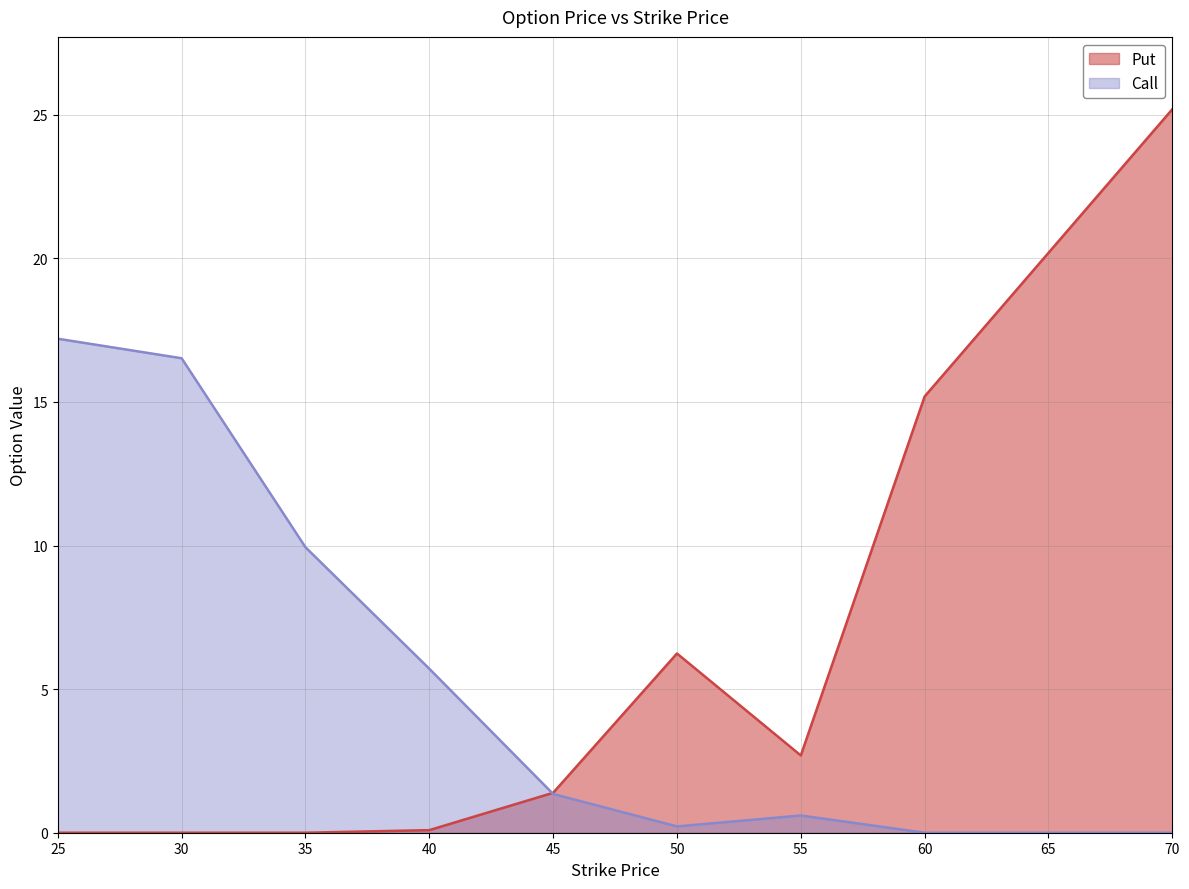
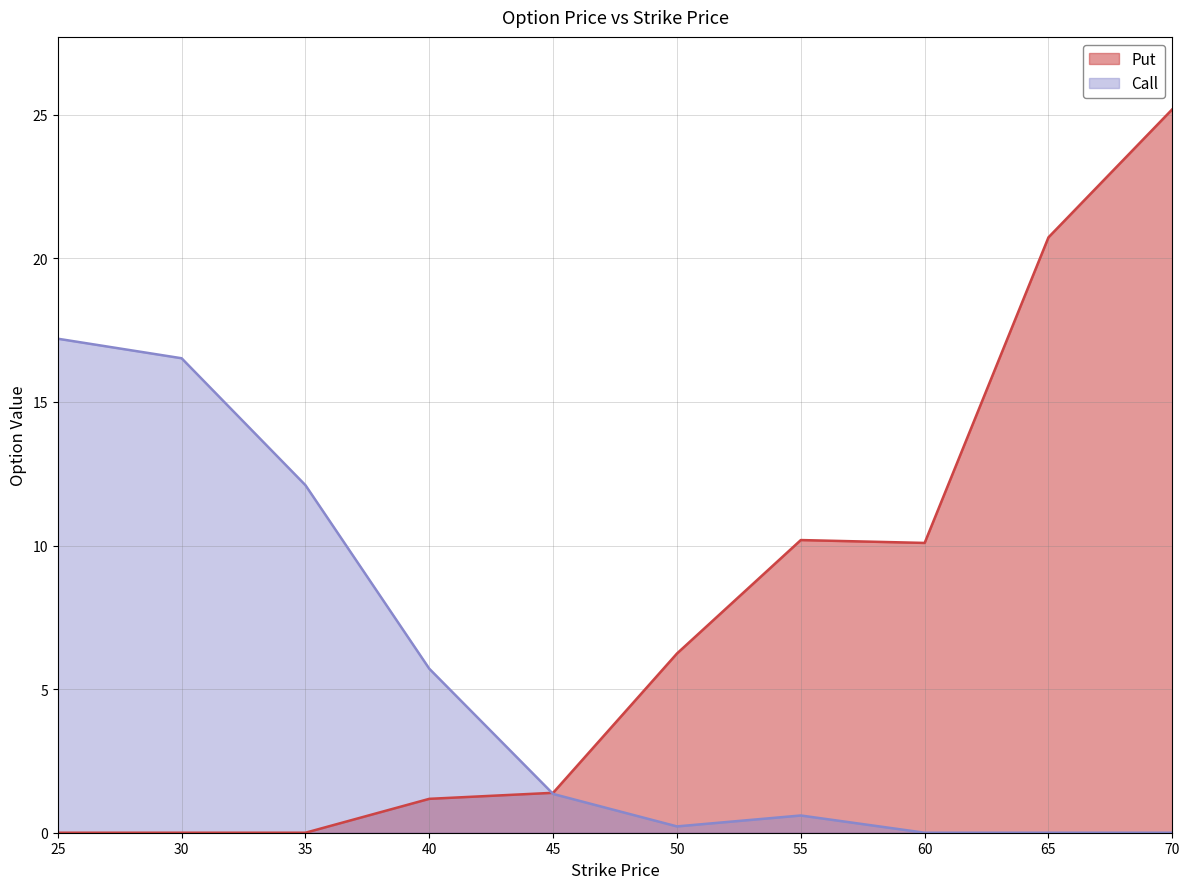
Call, 35: 9.9 -> 12.1
Put, 40: 0.1 -> 1.2
Put, 55: 2.7 -> 10.2
Put, 60: 15.2 -> 10.1
Put, 65: 20.2 -> 20.7
